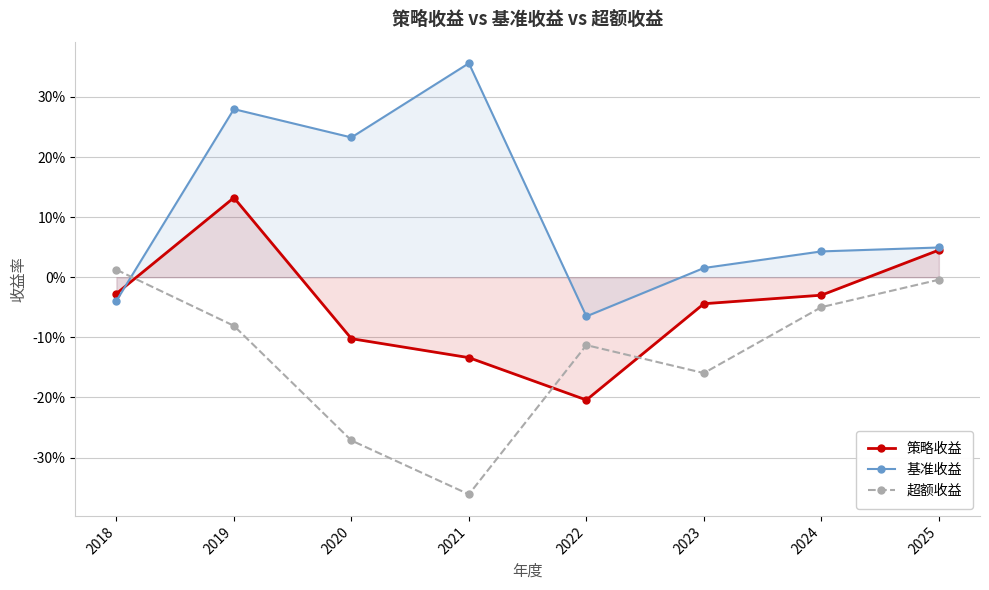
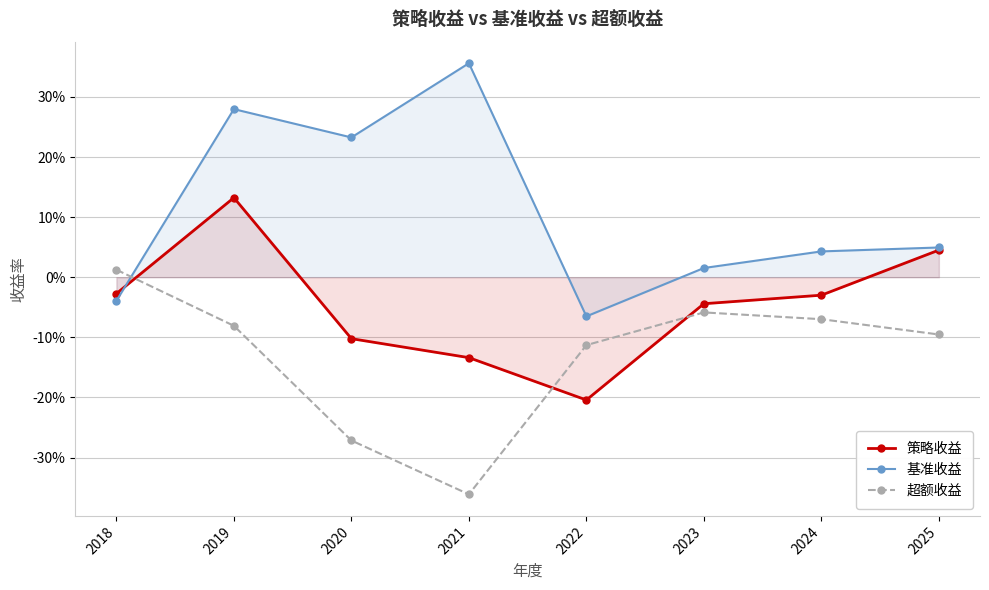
超额收益, 2023: -16% -> -6%
超额收益, 2024: -5% -> -7%
超额收益, 2025: 0% -> -10%
